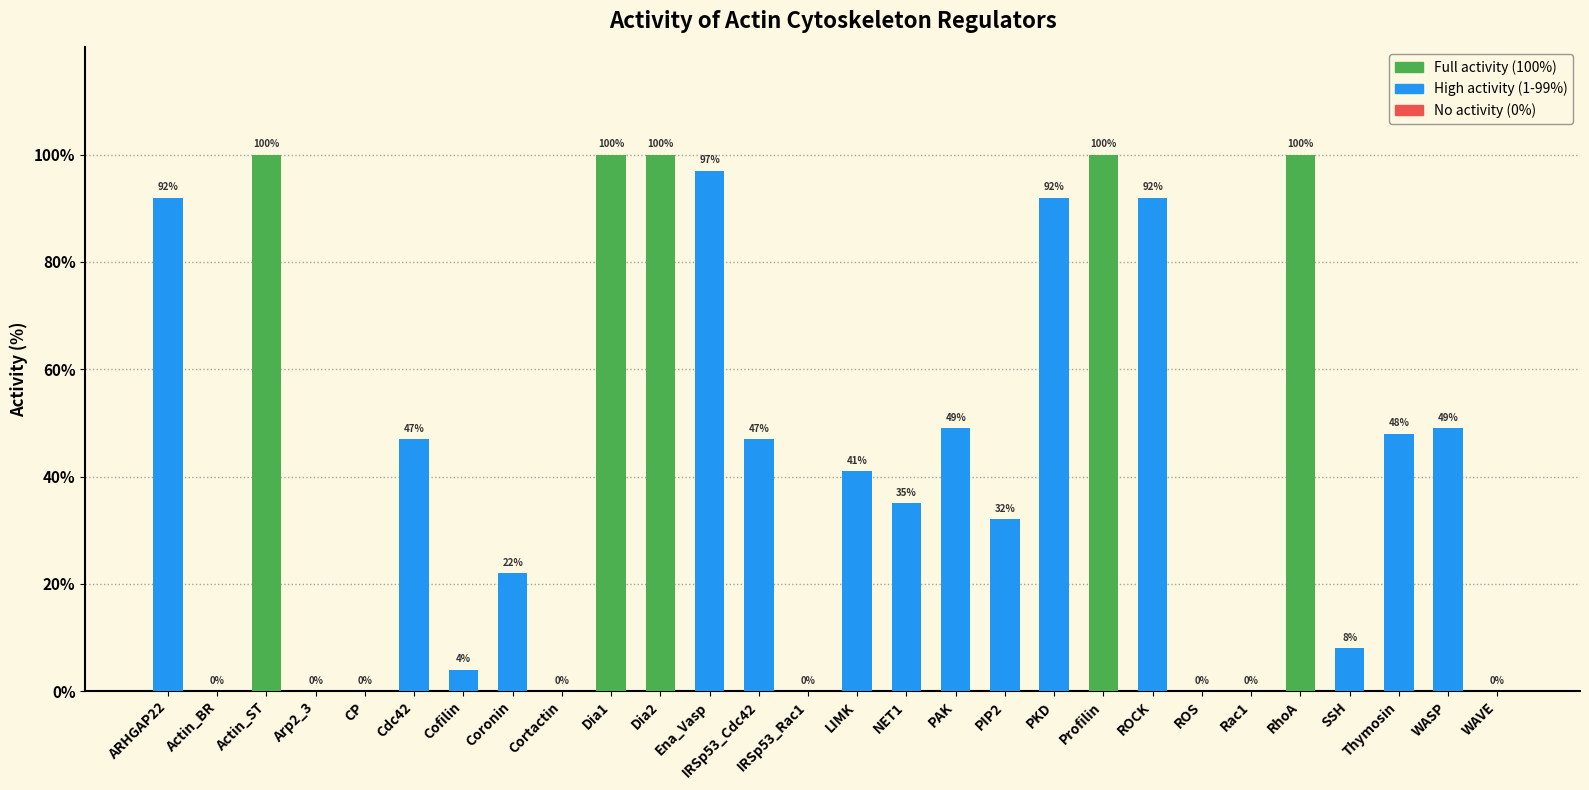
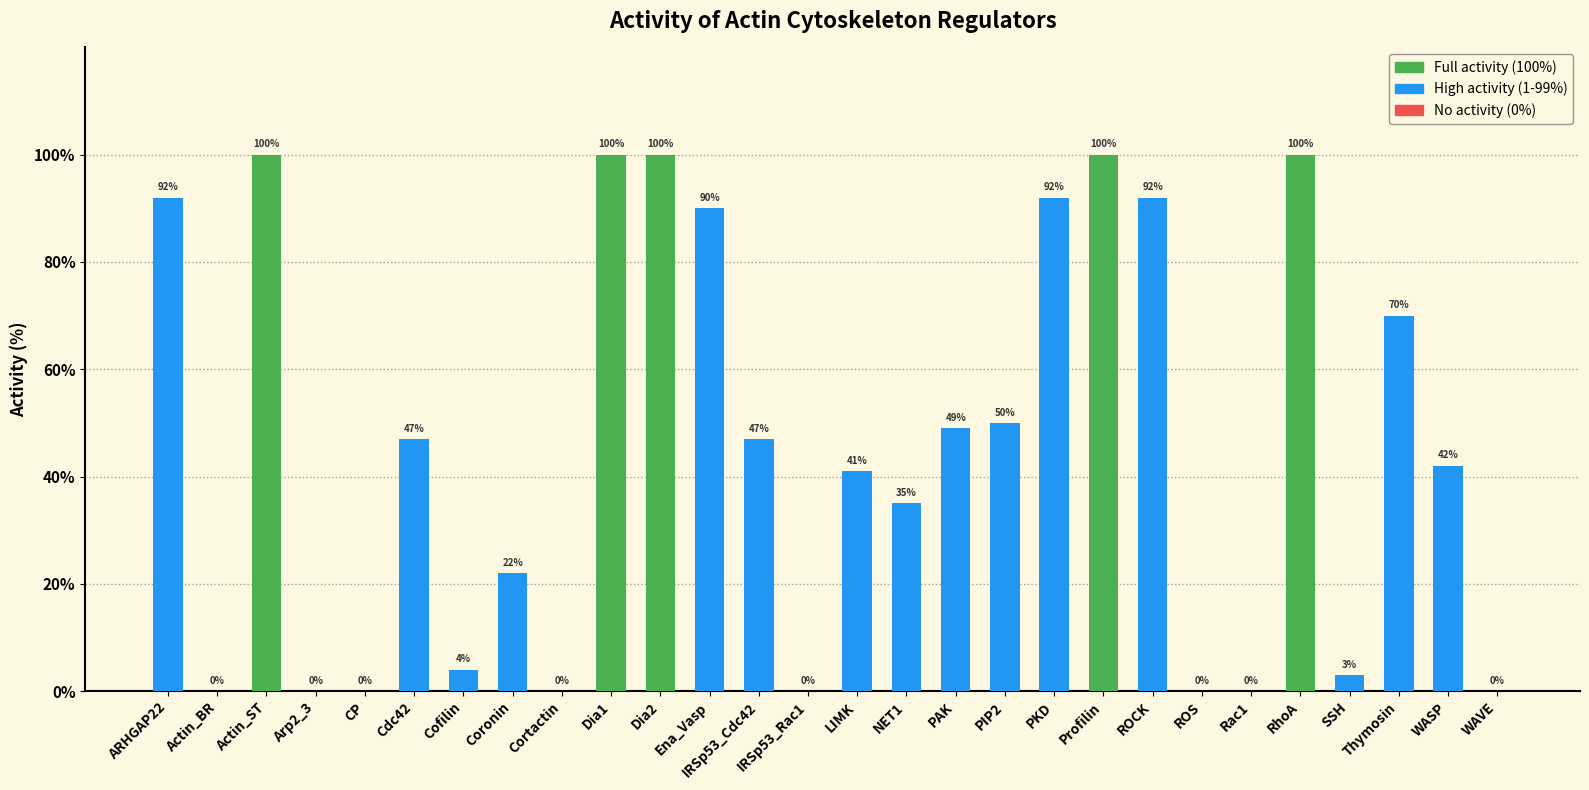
Ena_Vasp: 97% -> 90%
PIP2: 32% -> 50%
SSH: 8% -> 3%
Thymosin: 48% -> 70%
WASP: 49% -> 42%
